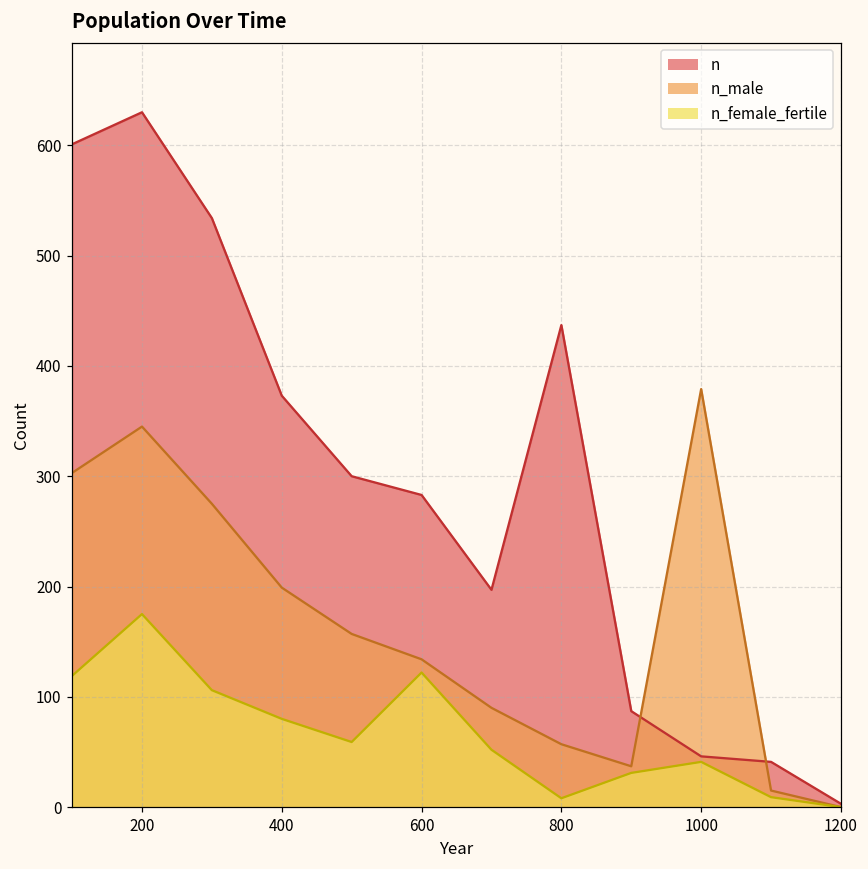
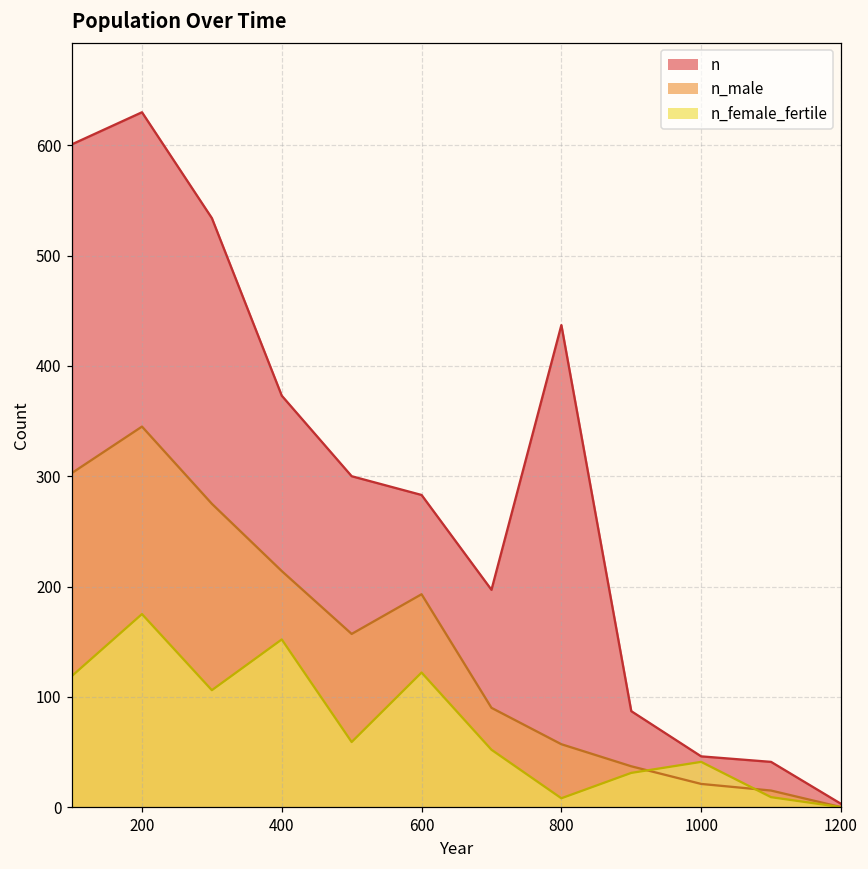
n_male, 400: 199 -> 214
n_female_fertile, 400: 80 -> 152
n_male, 600: 134 -> 193
n_male, 1000: 379 -> 21
